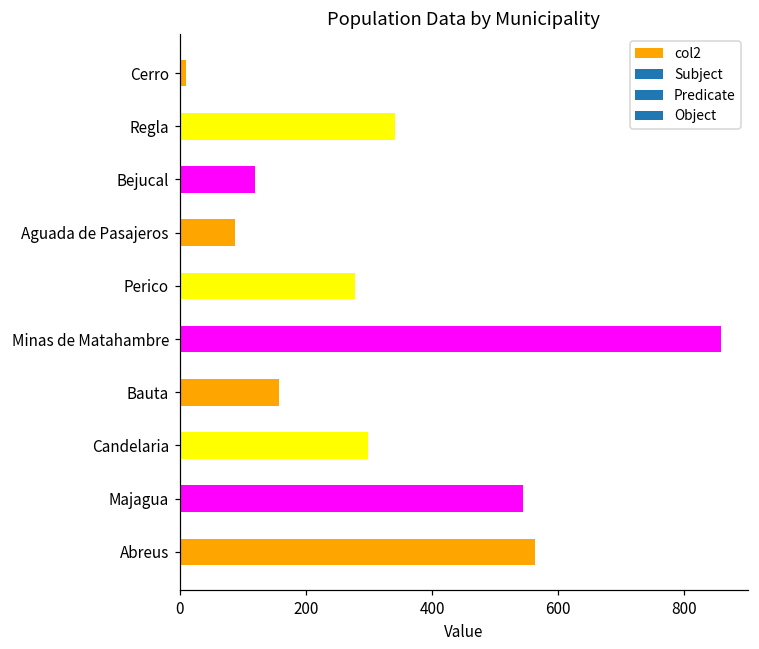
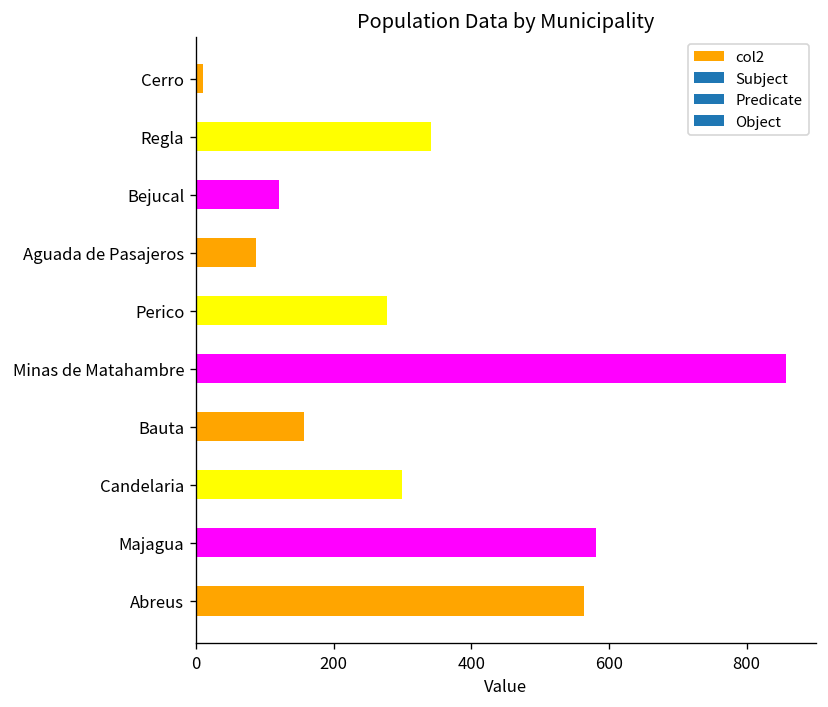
Majagua: 540 -> 580
